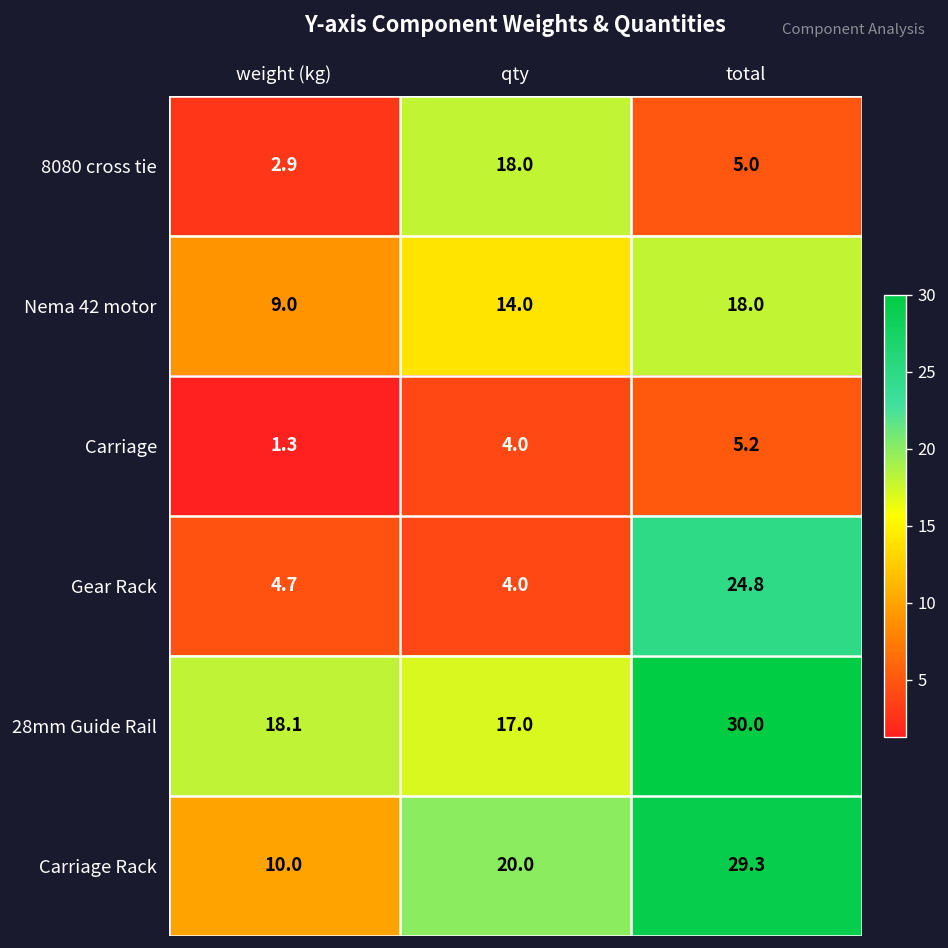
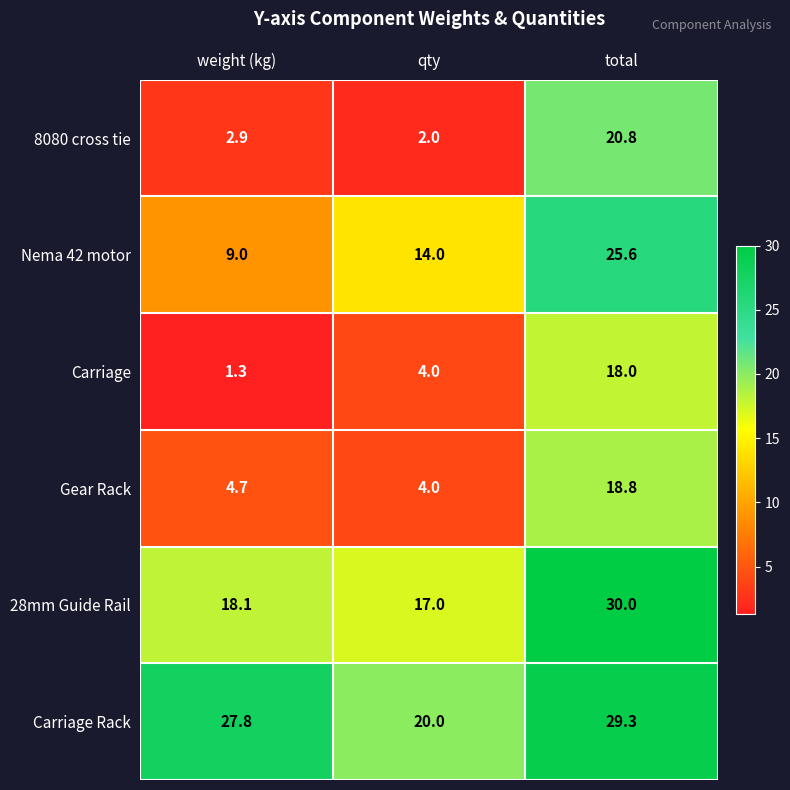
8080 cross tie, qty: 18.0 -> 2.0
8080 cross tie, total: 5.0 -> 20.8
Nema 42 motor, total: 18.0 -> 25.6
Carriage, total: 5.2 -> 18.0
Gear Rack, total: 24.8 -> 18.8
Carriage Rack, weight (kg): 10.0 -> 27.8
